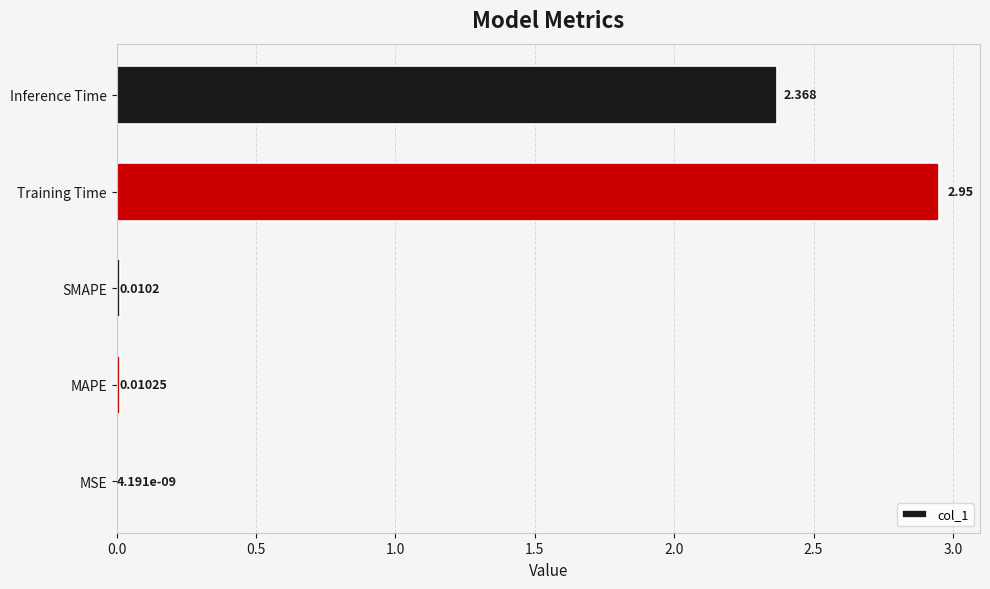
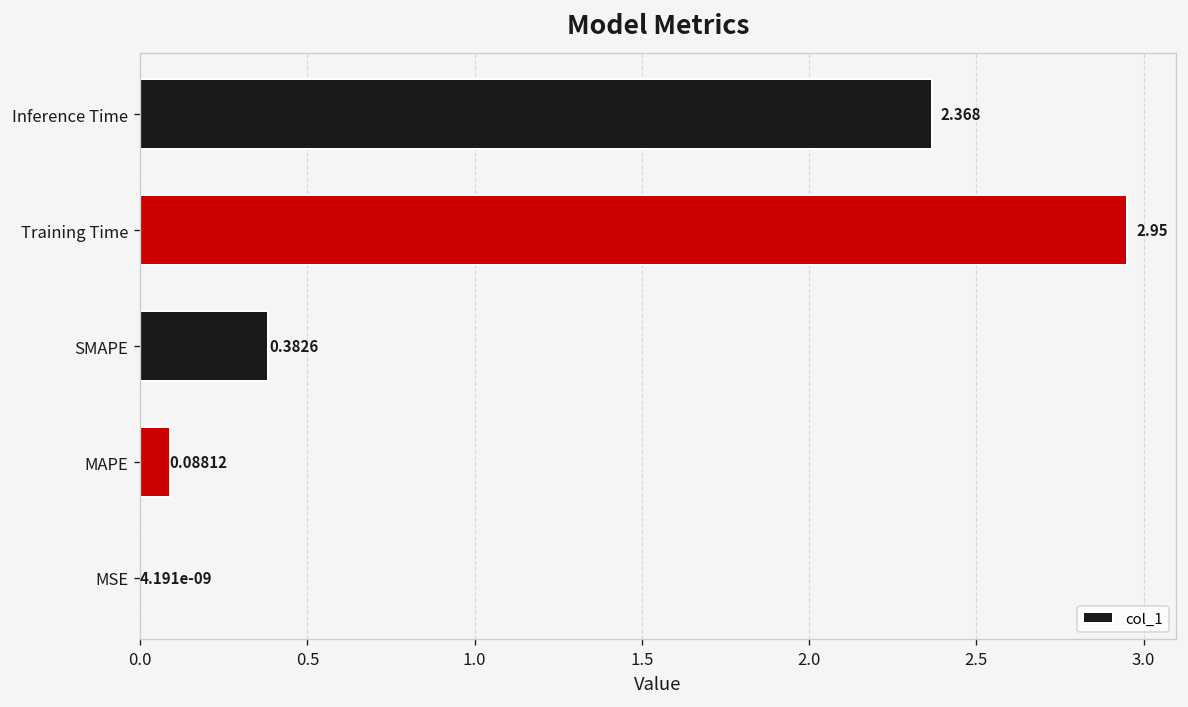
SMAPE: 0.0102 -> 0.3826
MAPE: 0.01025 -> 0.08812
